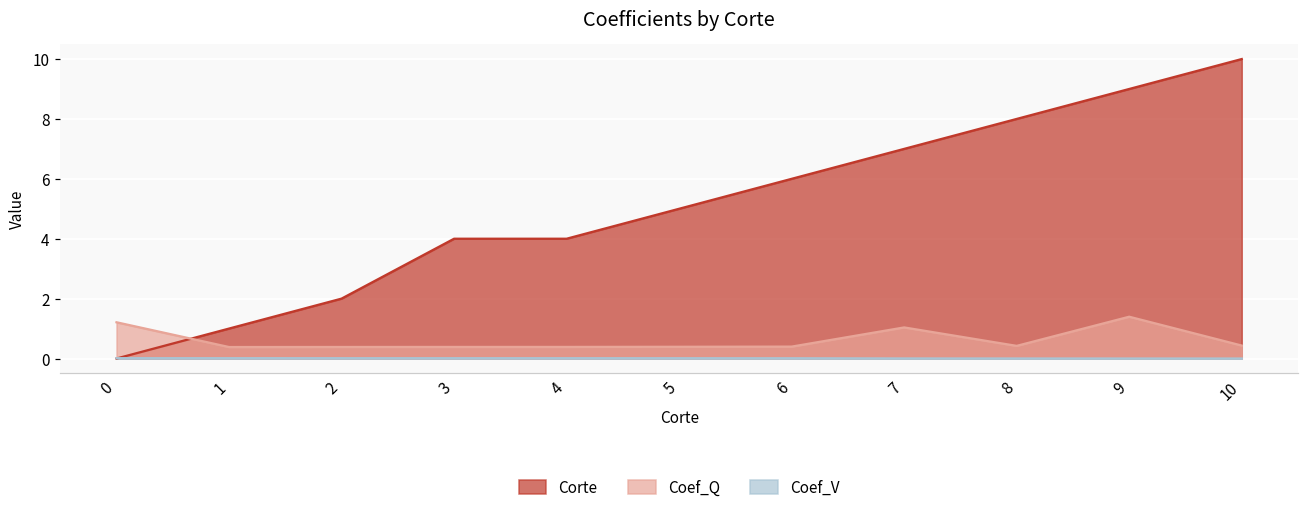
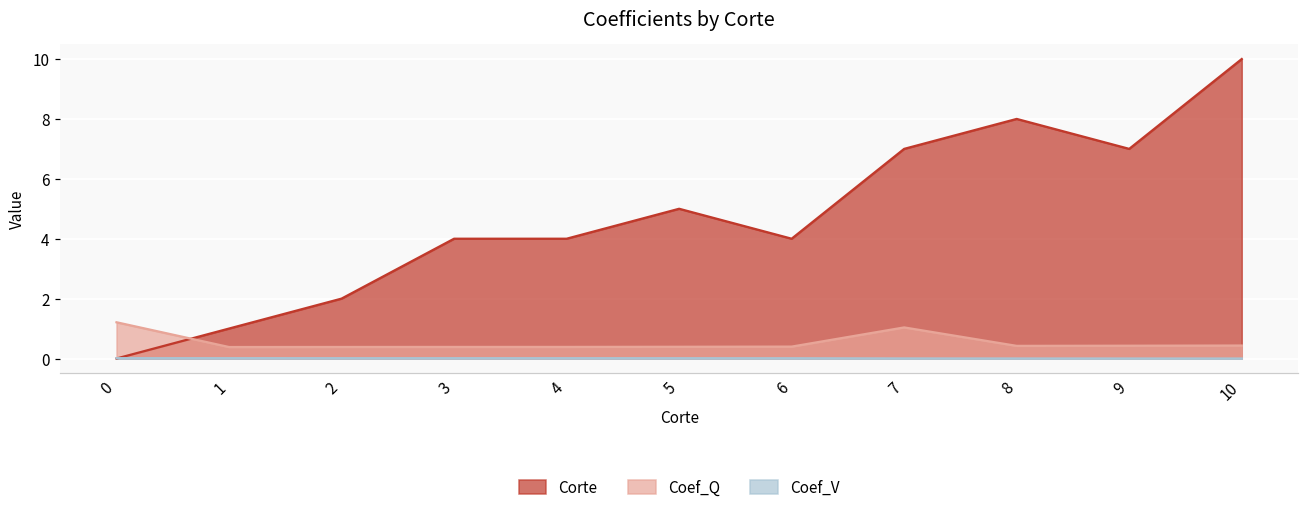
Corte, 6: 6 -> 4
Corte, 9: 9 -> 7
Coef_Q, 9: 1.4 -> 0.4
